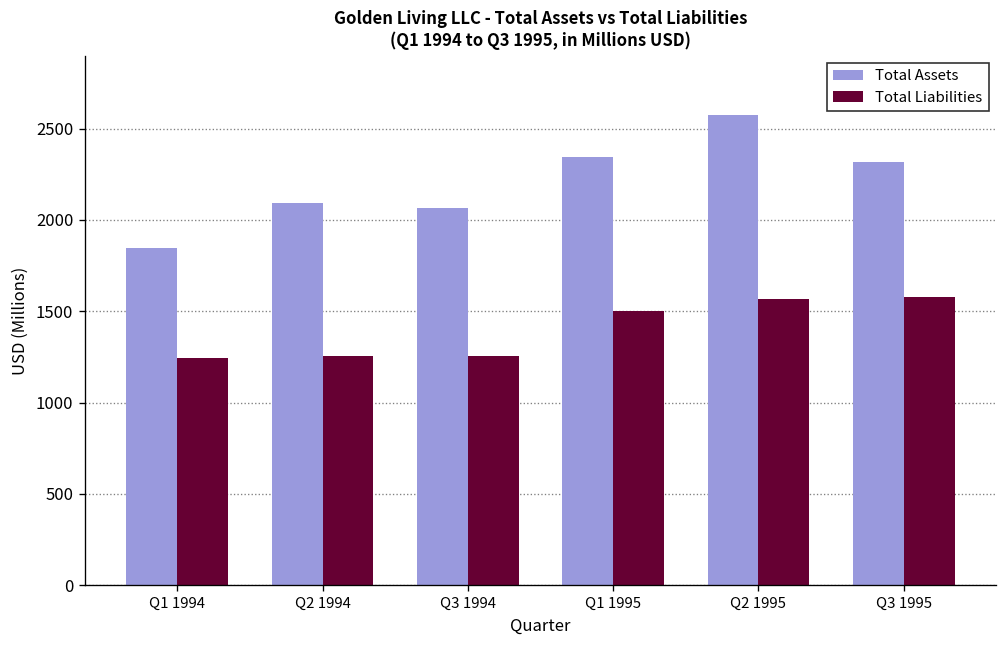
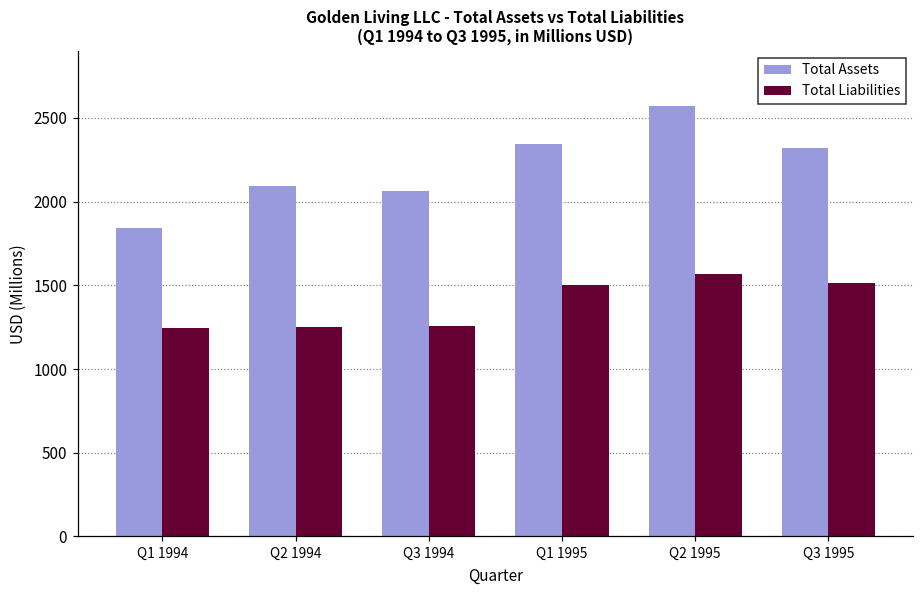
Total Liabilities, Q3 1995: 1580 -> 1510
